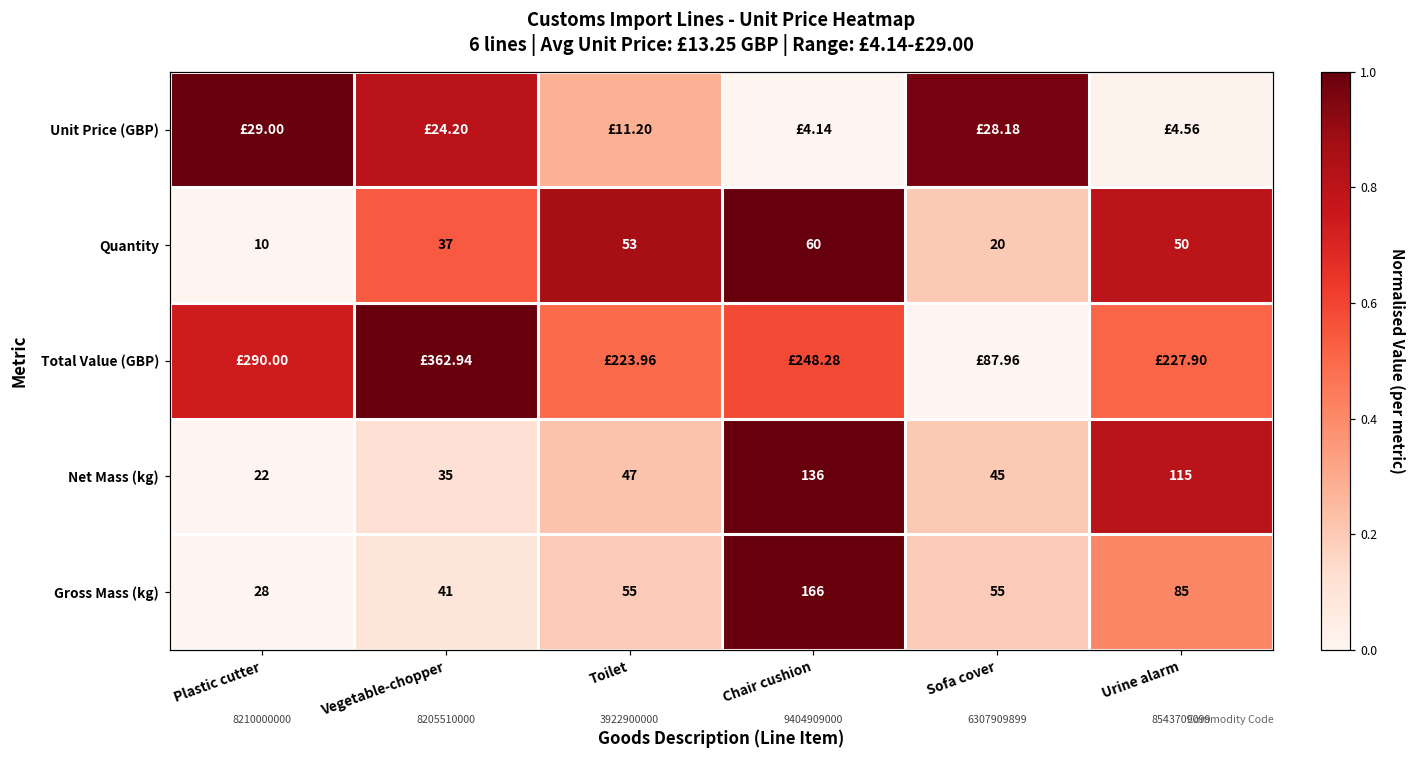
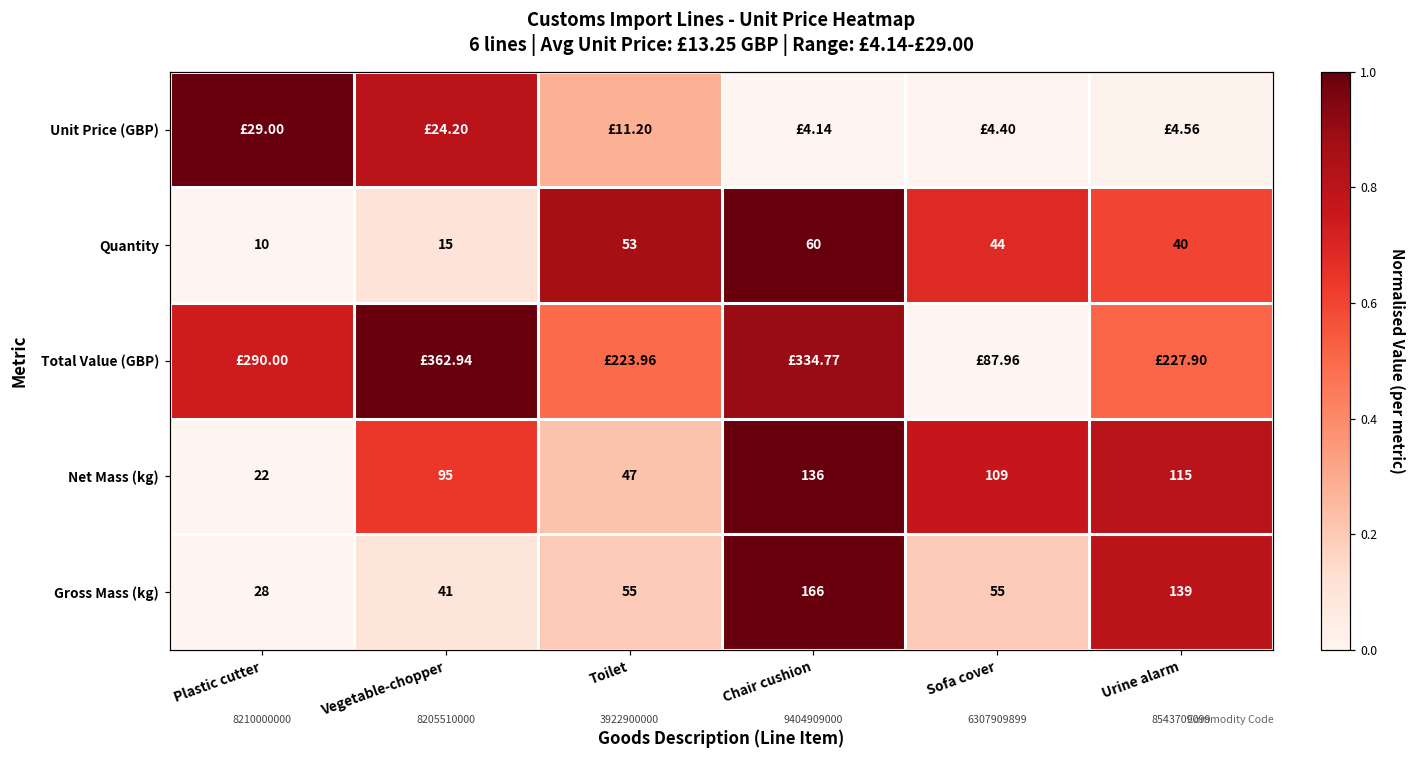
Unit Price (GBP), Sofa cover: £28.18 -> £4.40
Quantity, Vegetable-chopper: 37 -> 15
Quantity, Sofa cover: 20 -> 44
Quantity, Urine alarm: 50 -> 40
Total Value (GBP), Chair cushion: £248.28 -> £334.77
Net Mass (kg), Vegetable-chopper: 35 -> 95
Net Mass (kg), Sofa cover: 45 -> 109
Gross Mass (kg), Urine alarm: 85 -> 139
